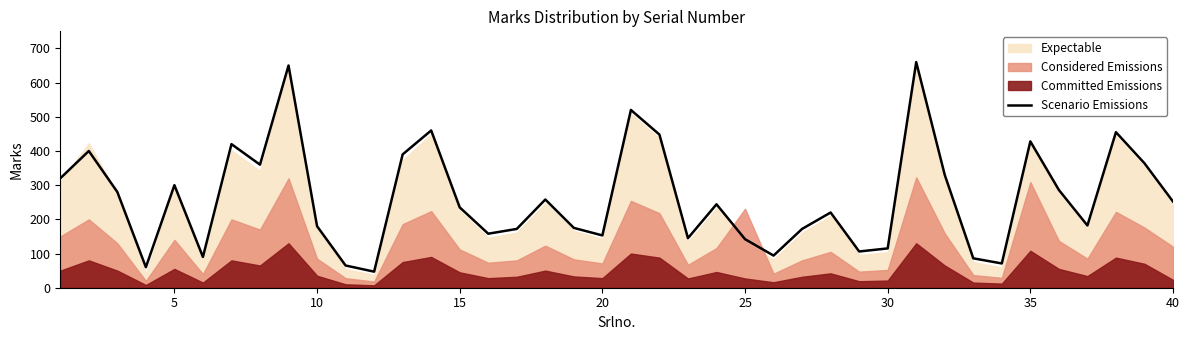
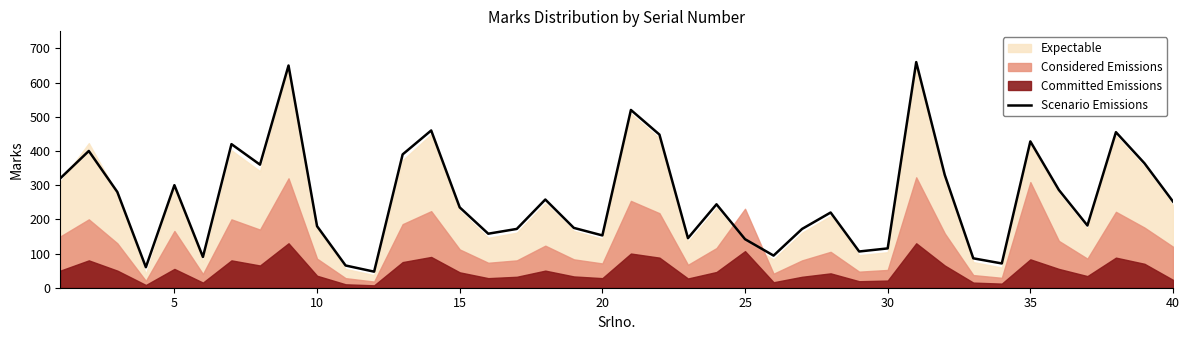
Considered Emissions, 5: 140 -> 170
Committed Emissions, 25: 30 -> 110
Committed Emissions, 35: 110 -> 80
